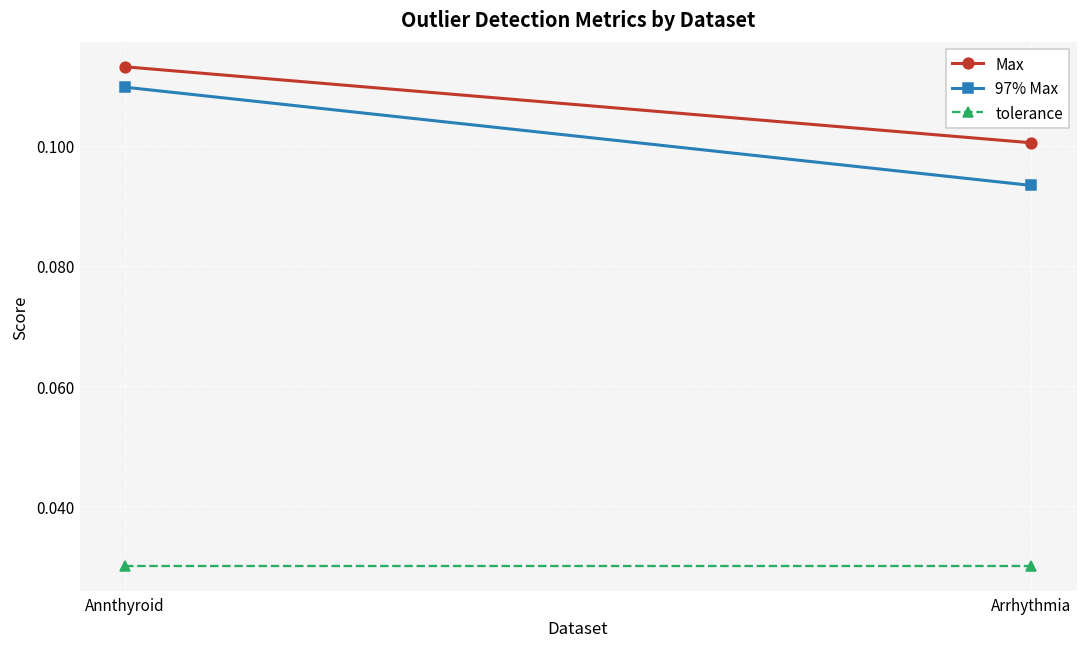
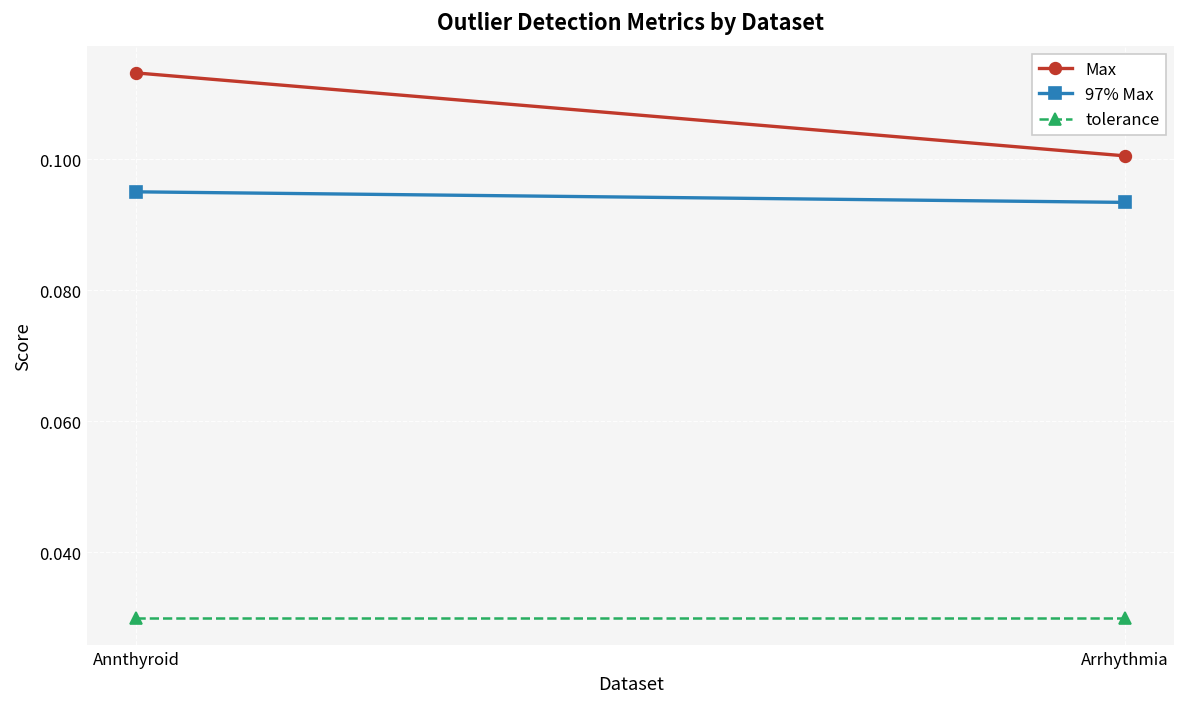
97% Max, Annthyroid: 0.110 -> 0.095
